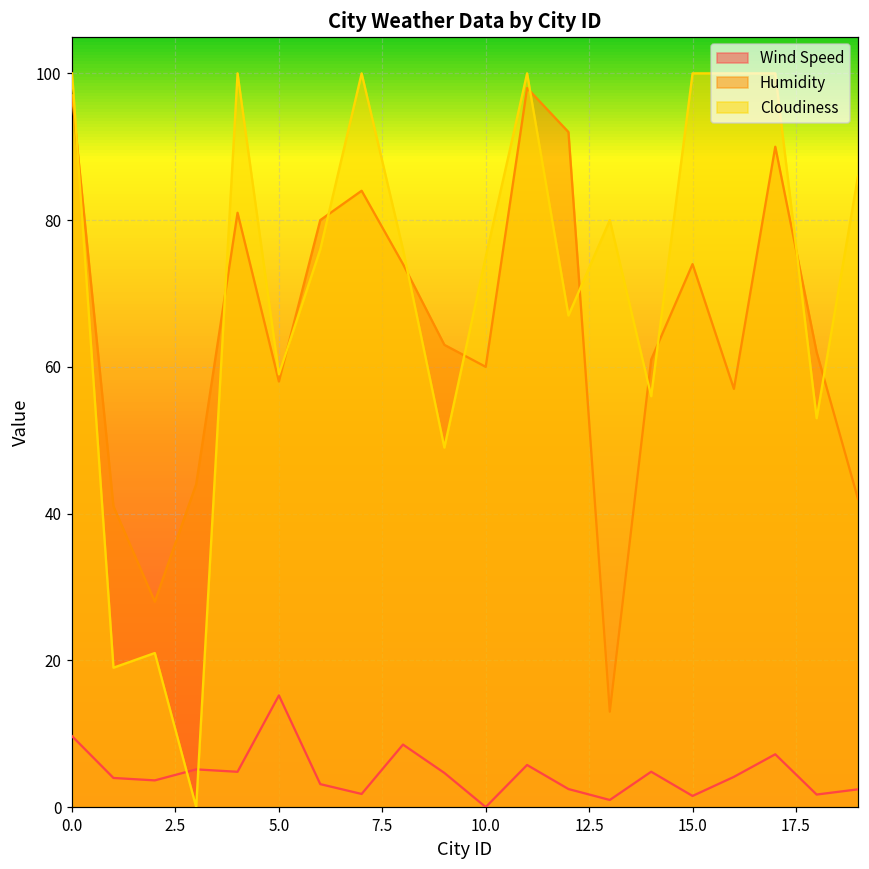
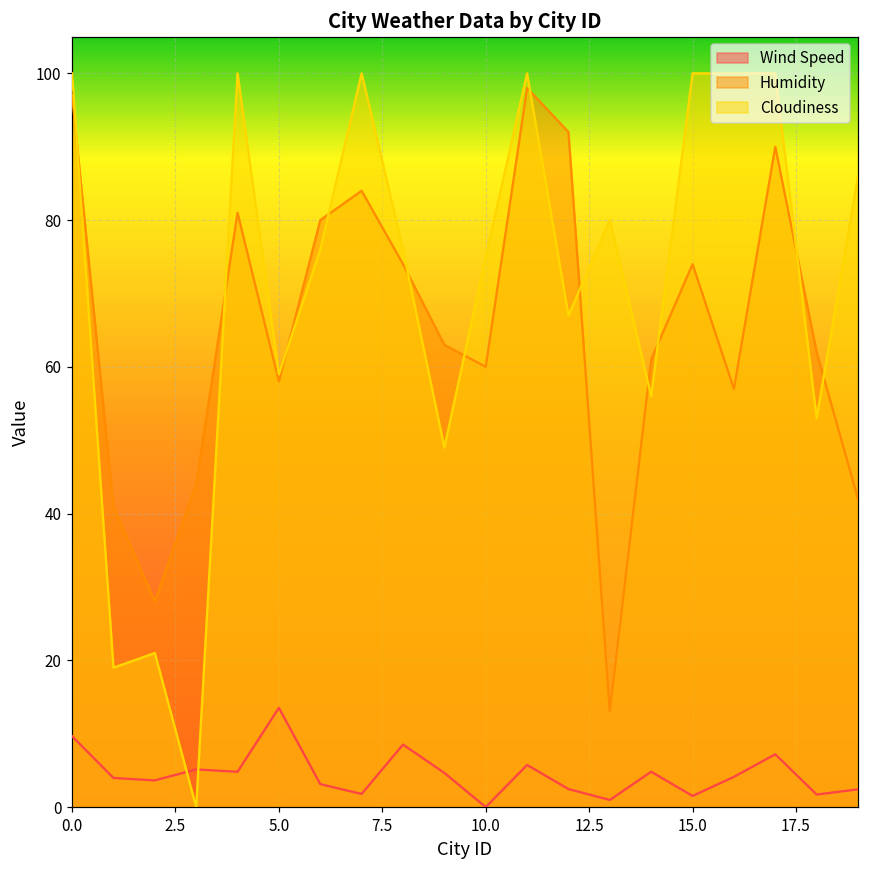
Wind Speed, 5.0: 15 -> 14
